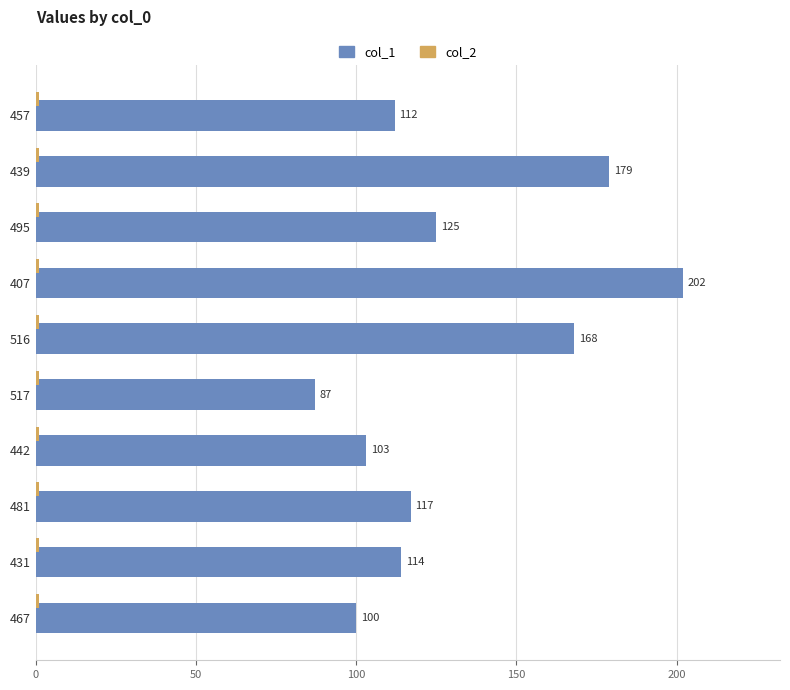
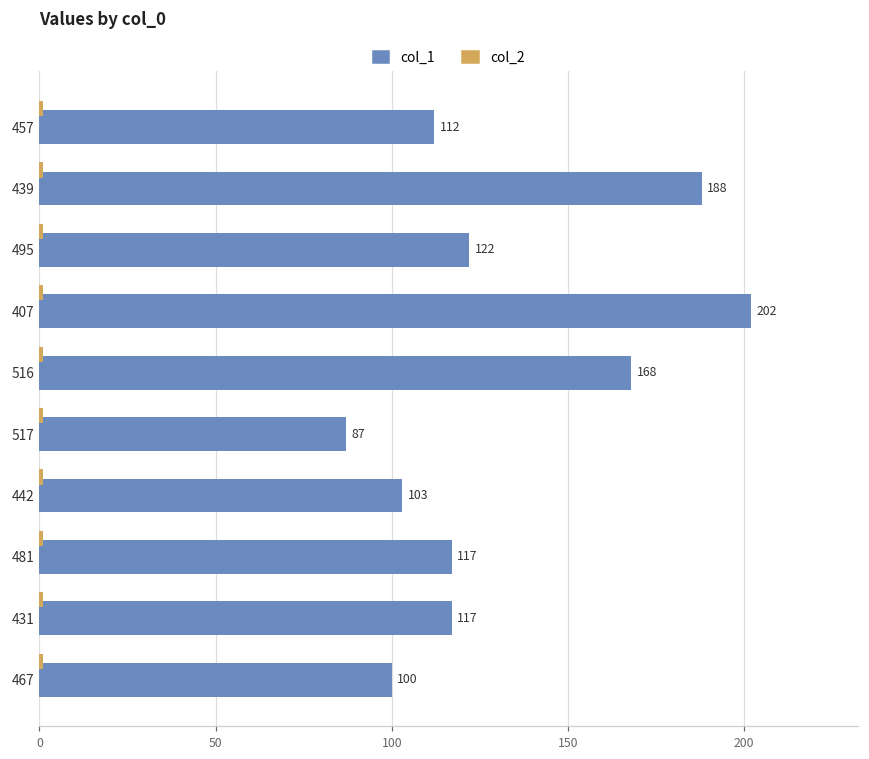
col_1, 439: 179 -> 188
col_1, 495: 125 -> 122
col_1, 431: 114 -> 117
